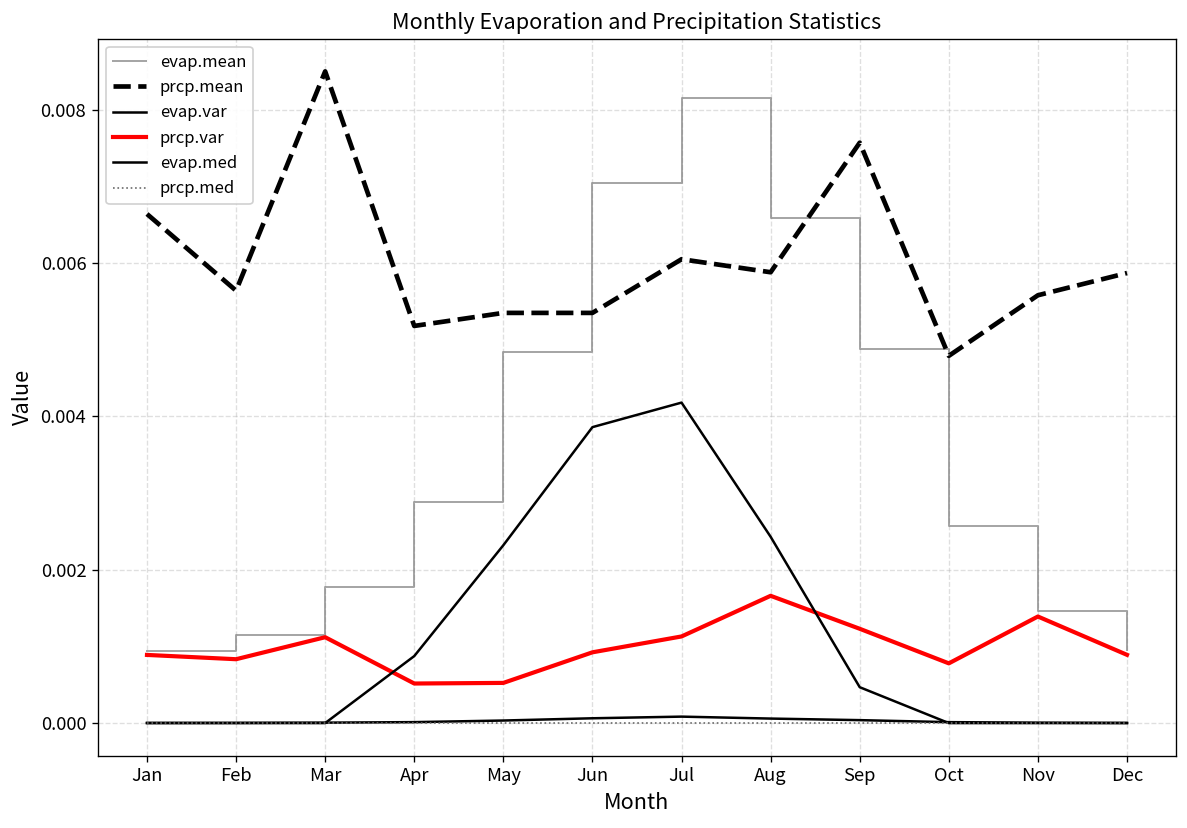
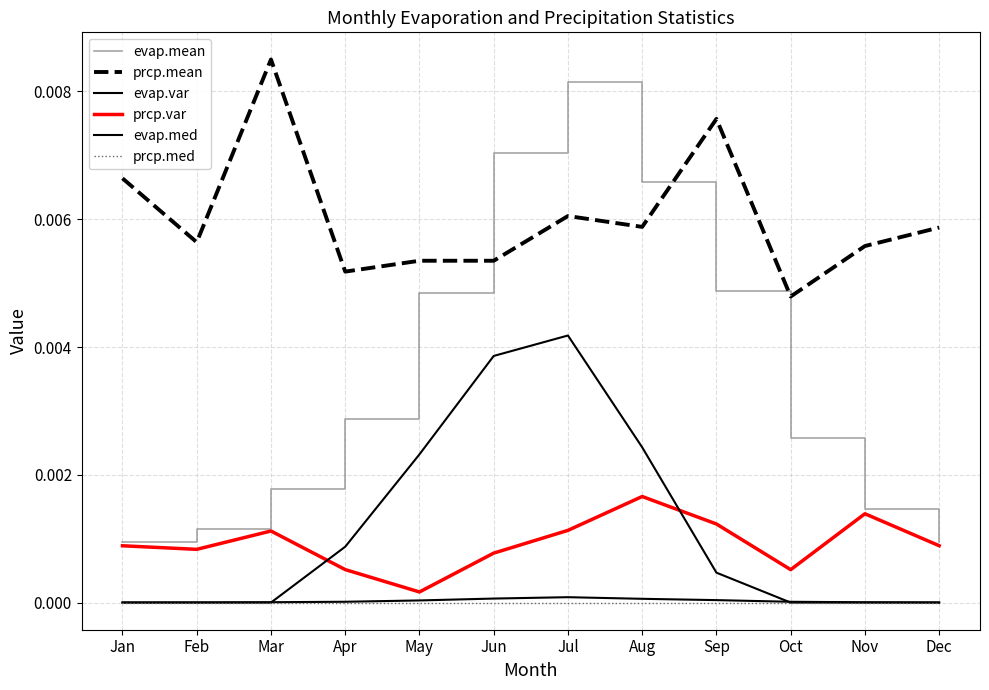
prcp.var, May: 0.0005 -> 0.0002
prcp.var, Jun: 0.0009 -> 0.0008
prcp.var, Oct: 0.0008 -> 0.0005
